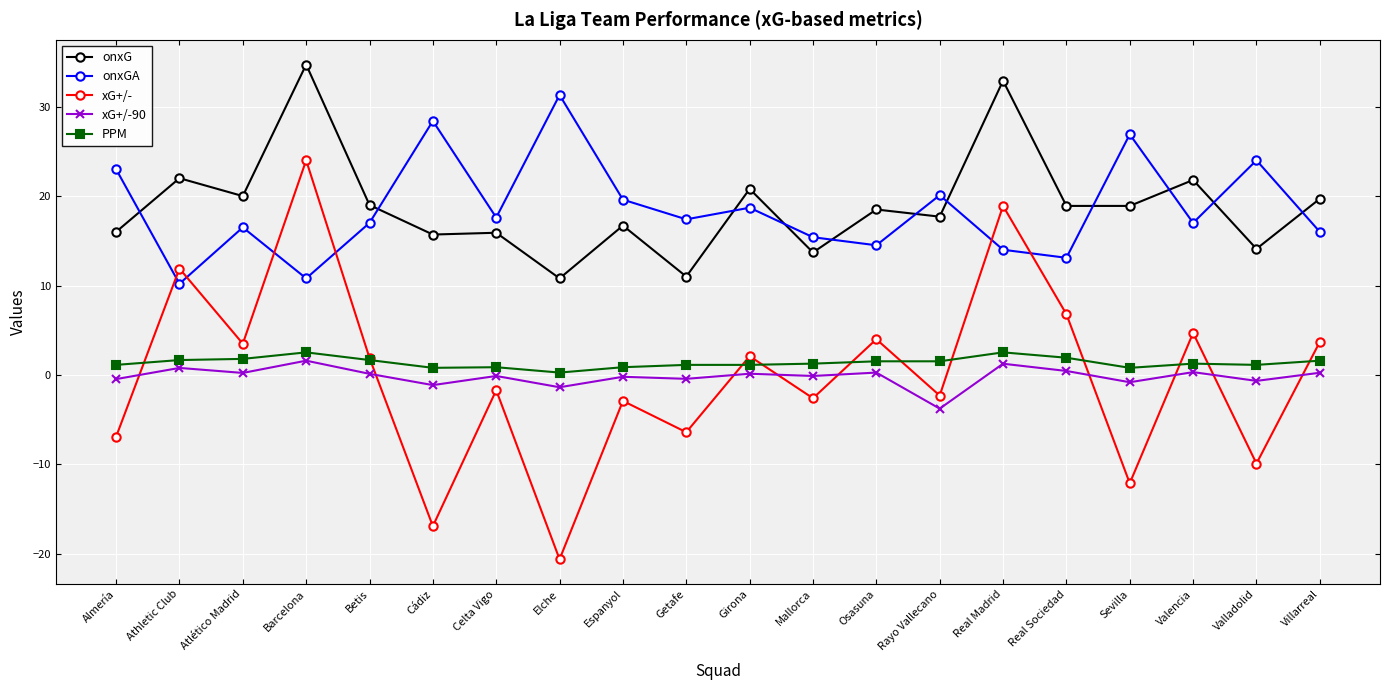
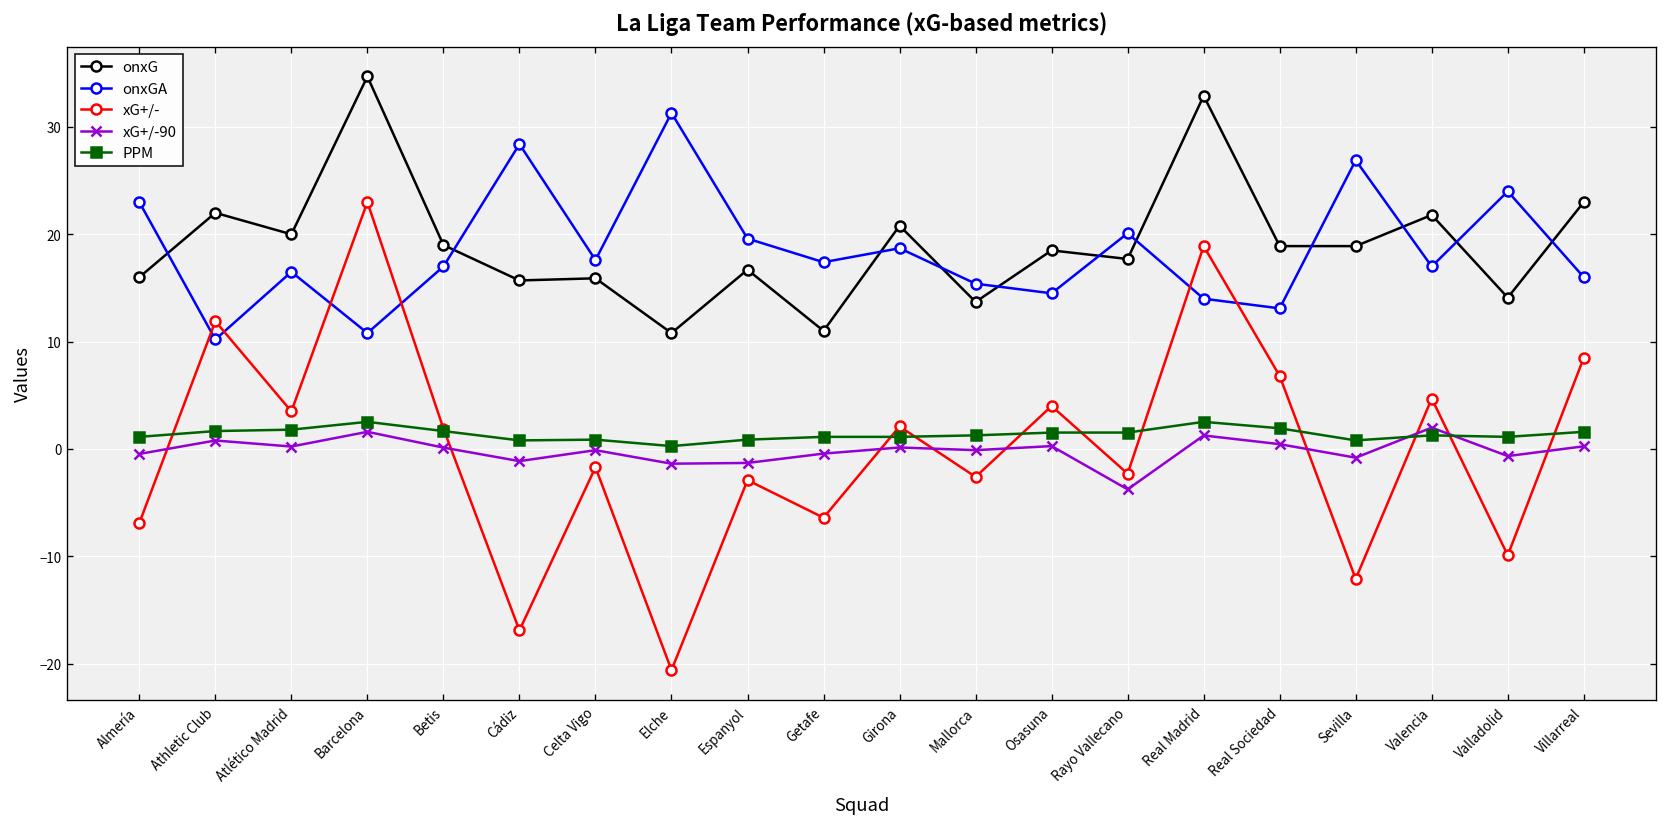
xG+/-, Barcelona: 24 -> 23
xG+/-90, Espanyol: 0 -> -1
xG+/-90, Valencia: 0 -> 2
onxG, Villarreal: 20 -> 23
xG+/-, Villarreal: 4 -> 9
